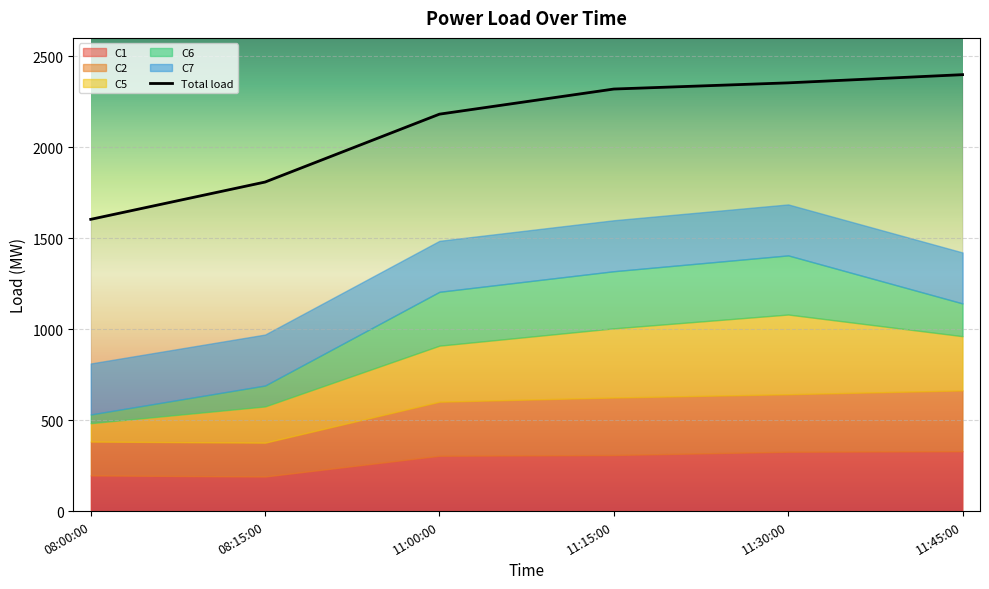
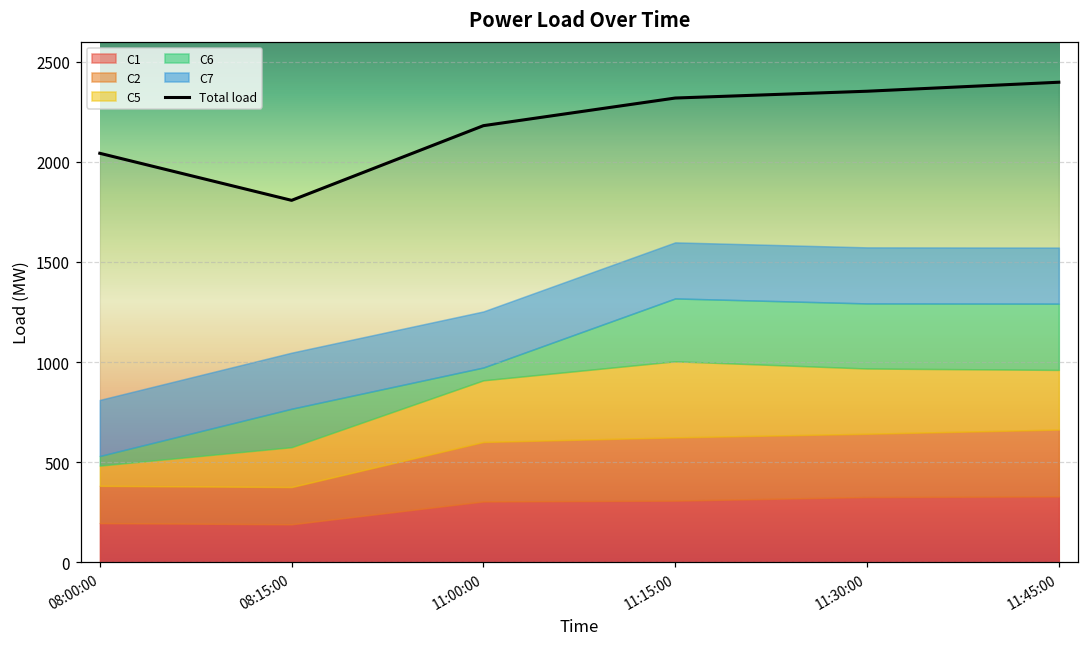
Total load, 08:00:00: 1600 -> 2040
C6, 08:15:00: 120 -> 190
C6, 11:00:00: 300 -> 60
C5, 11:30:00: 440 -> 330
C6, 11:45:00: 180 -> 330
